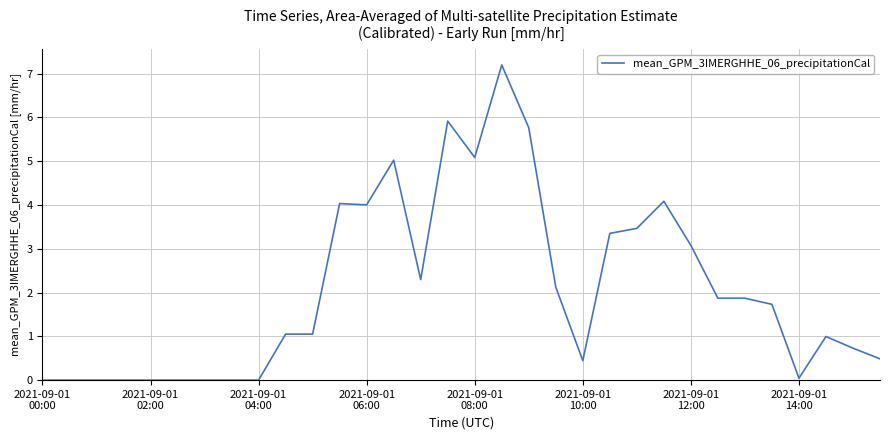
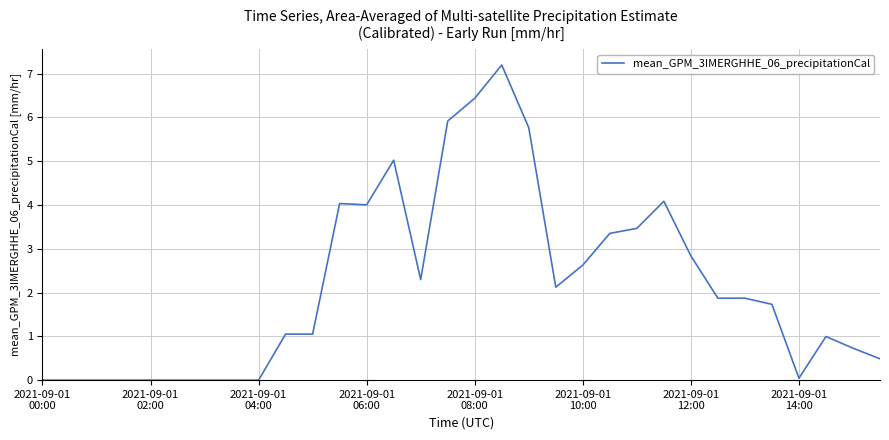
2021-09-01 08:00: 5.1 -> 6.4
2021-09-01 10:00: 0.4 -> 2.6
2021-09-01 12:00: 3.1 -> 2.8
